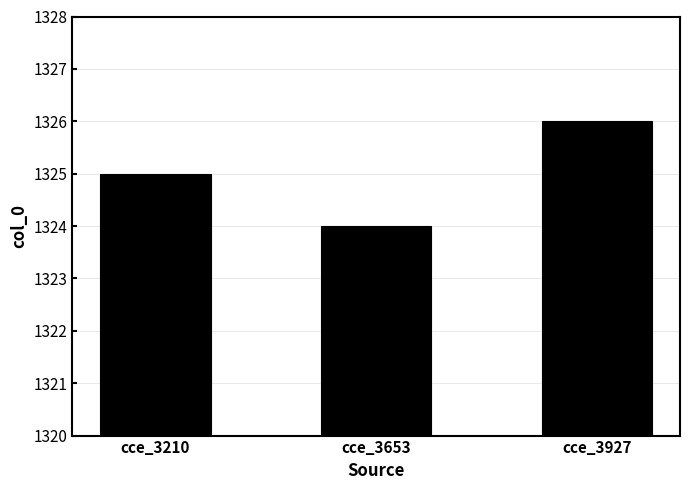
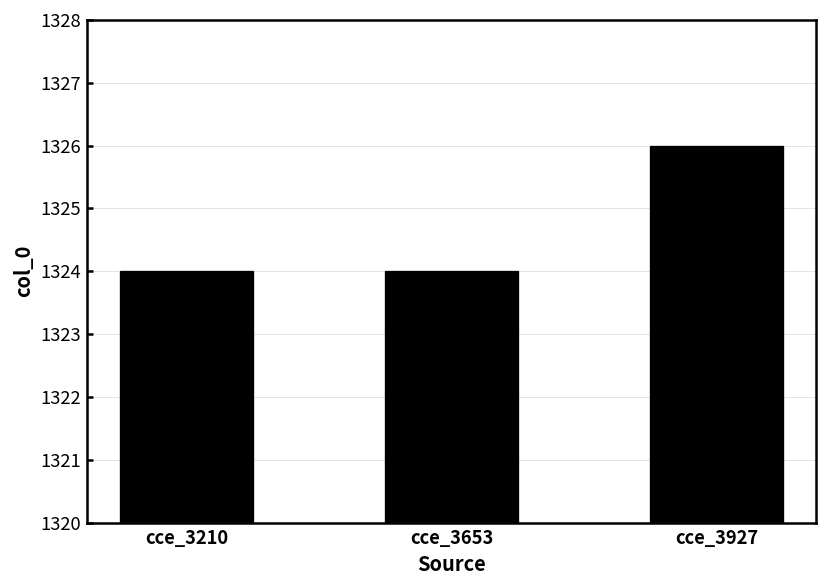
cce_3210: 1325 -> 1324
